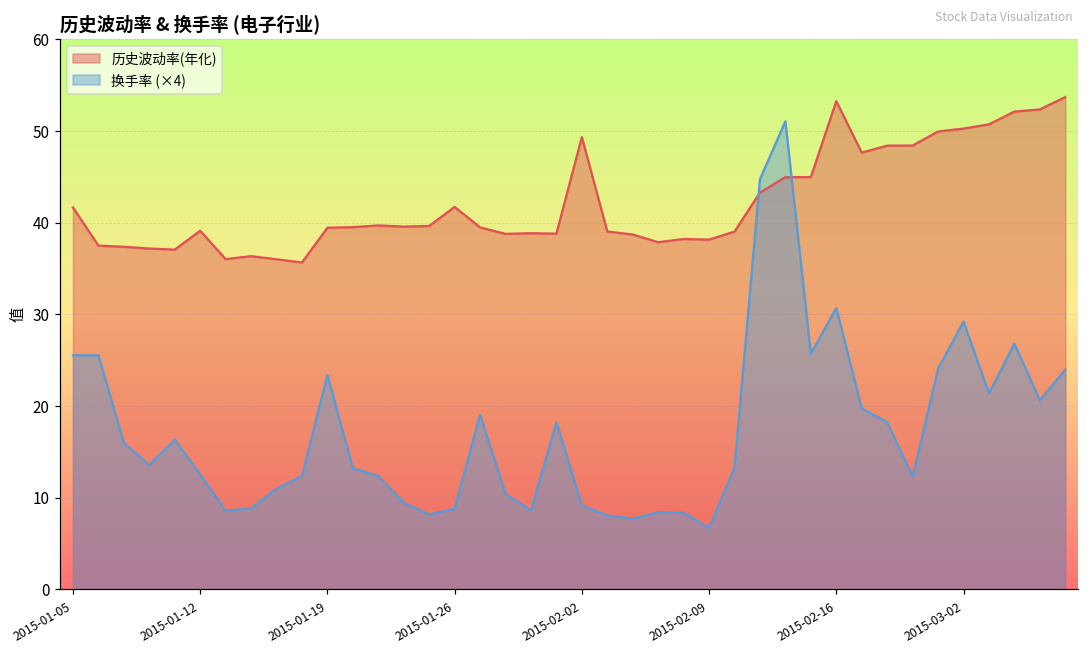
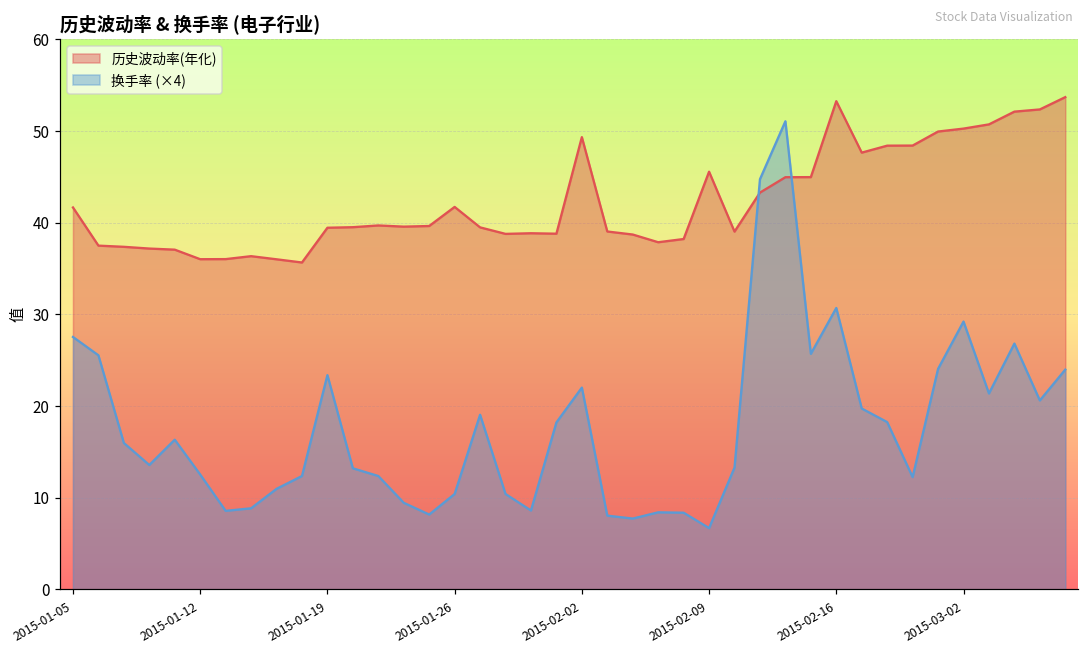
换手率 (×4), 2015-01-05: 26 -> 28
历史波动率(年化), 2015-01-12: 39 -> 36
换手率 (×4), 2015-01-26: 9 -> 10
换手率 (×4), 2015-02-02: 9 -> 22
历史波动率(年化), 2015-02-09: 38 -> 46
